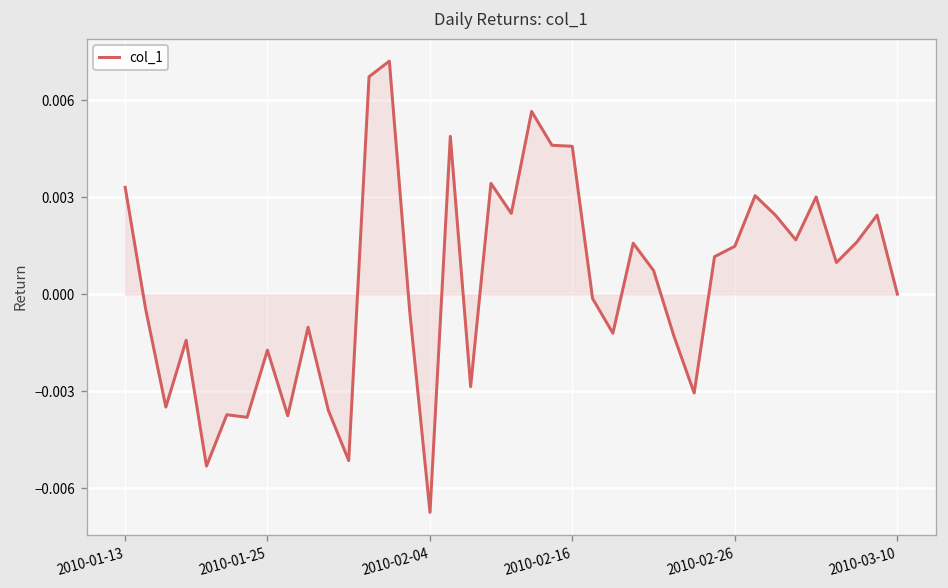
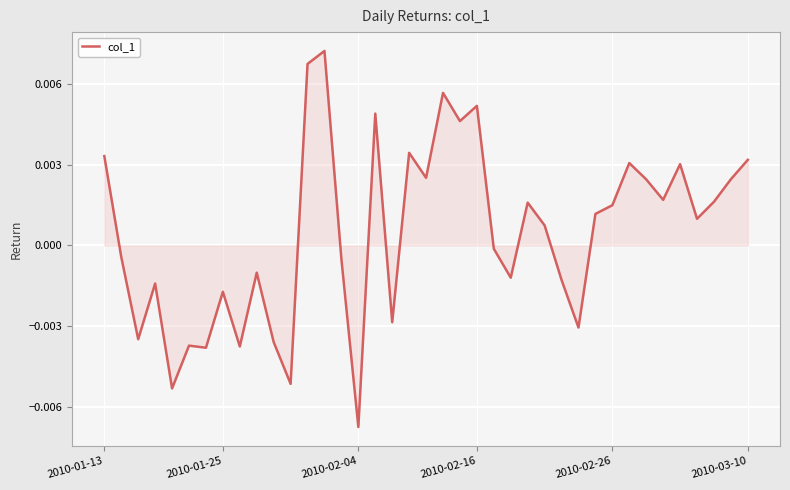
col_1, 2010-02-16: 0.0046 -> 0.0052
col_1, 2010-03-10: 0.0000 -> 0.0032
